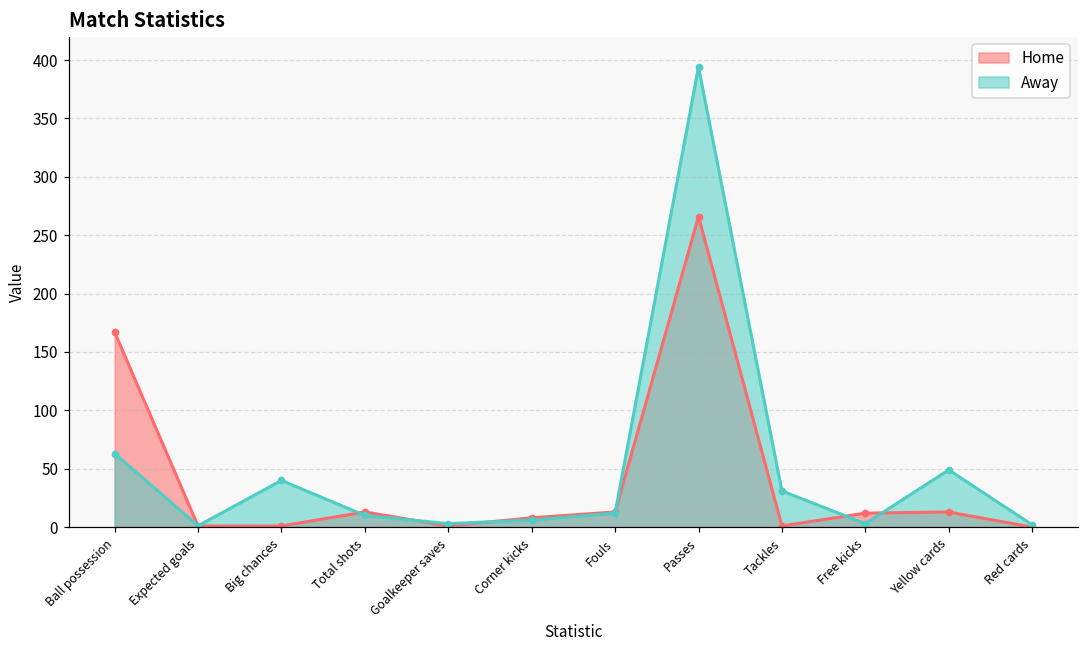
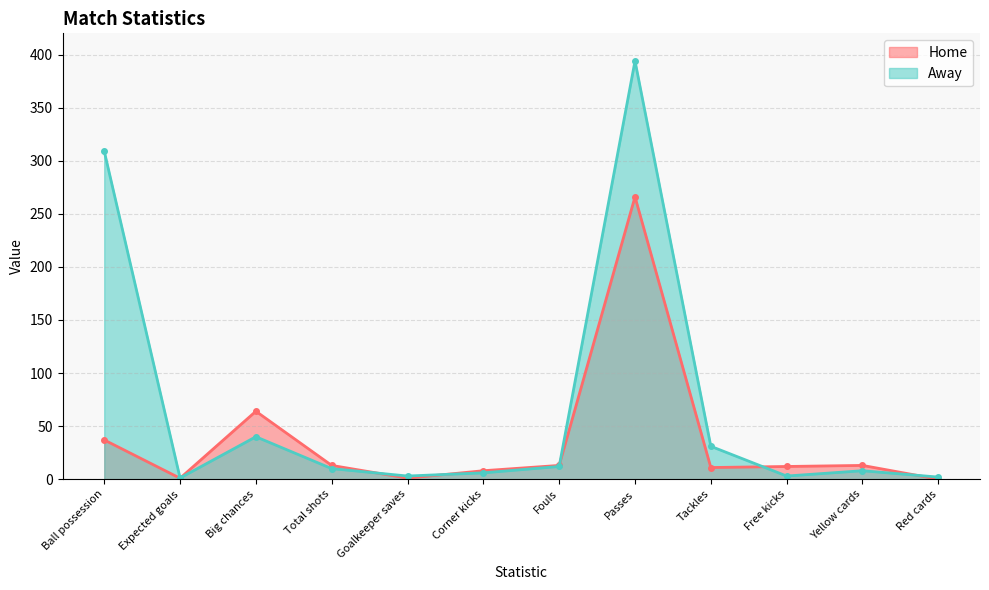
Home, Ball possession: 167 -> 37
Away, Ball possession: 63 -> 309
Home, Big chances: 1 -> 64
Home, Tackles: 1 -> 11
Away, Yellow cards: 49 -> 8
